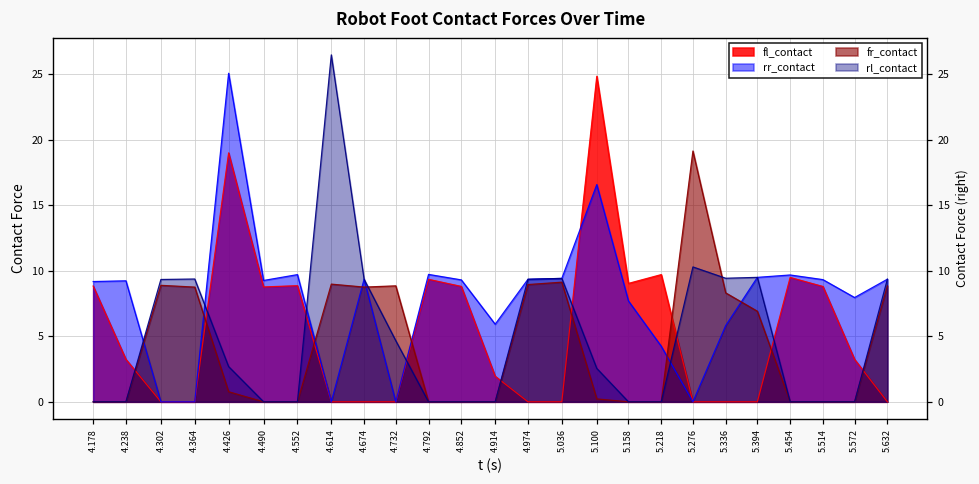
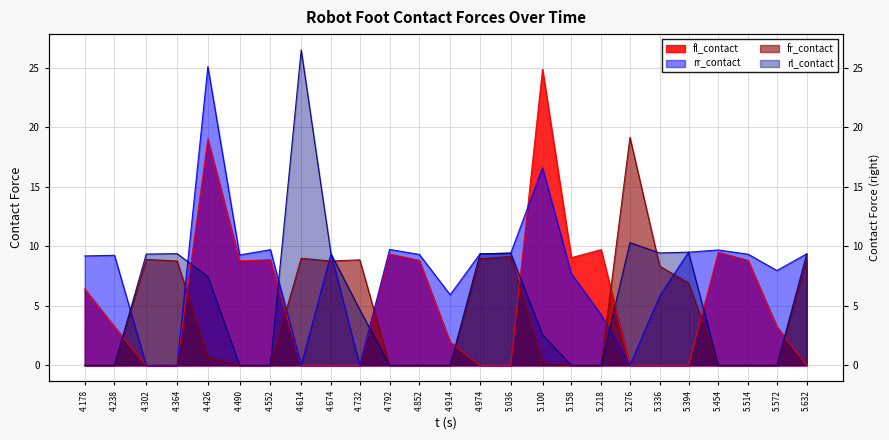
fl_contact, 4.178: 8.8 -> 6.4
rl_contact, 4.426: 2.7 -> 7.5
